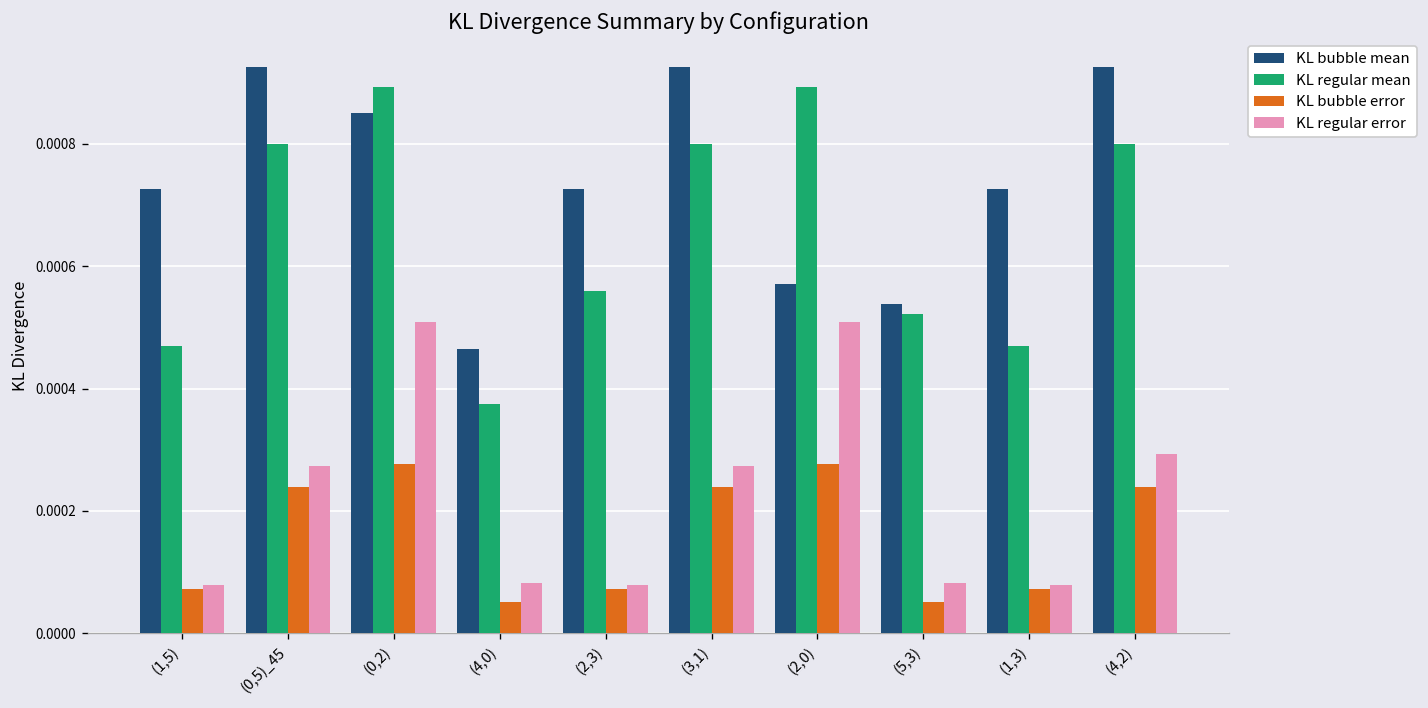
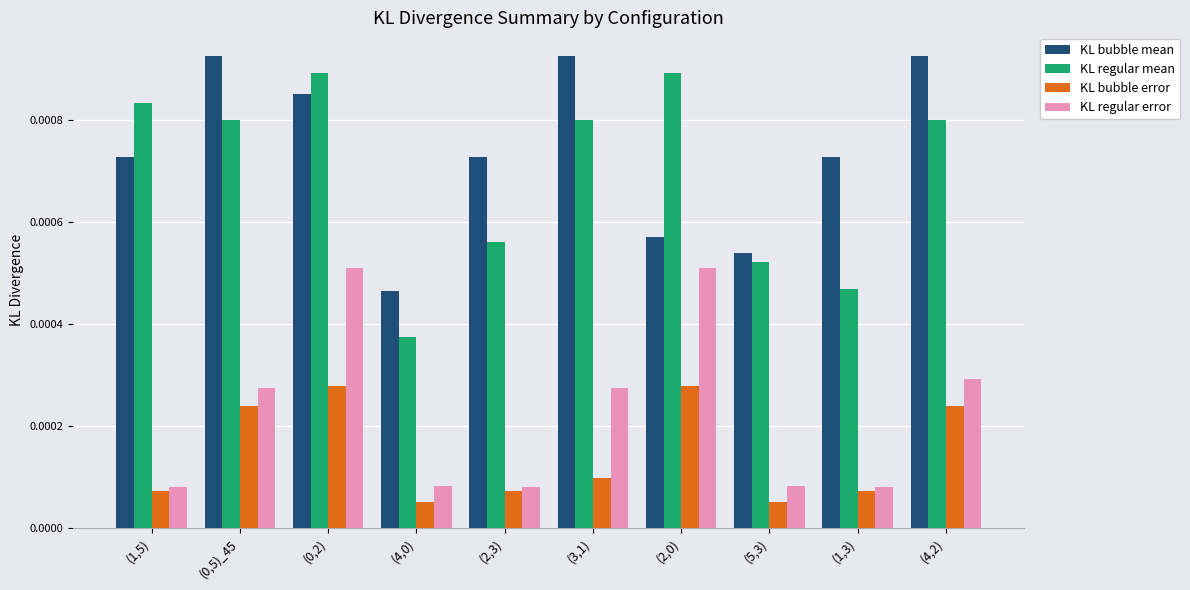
KL regular mean, (1,5): 0.00047 -> 0.00083
KL bubble error, (3,1): 0.00024 -> 0.00010
